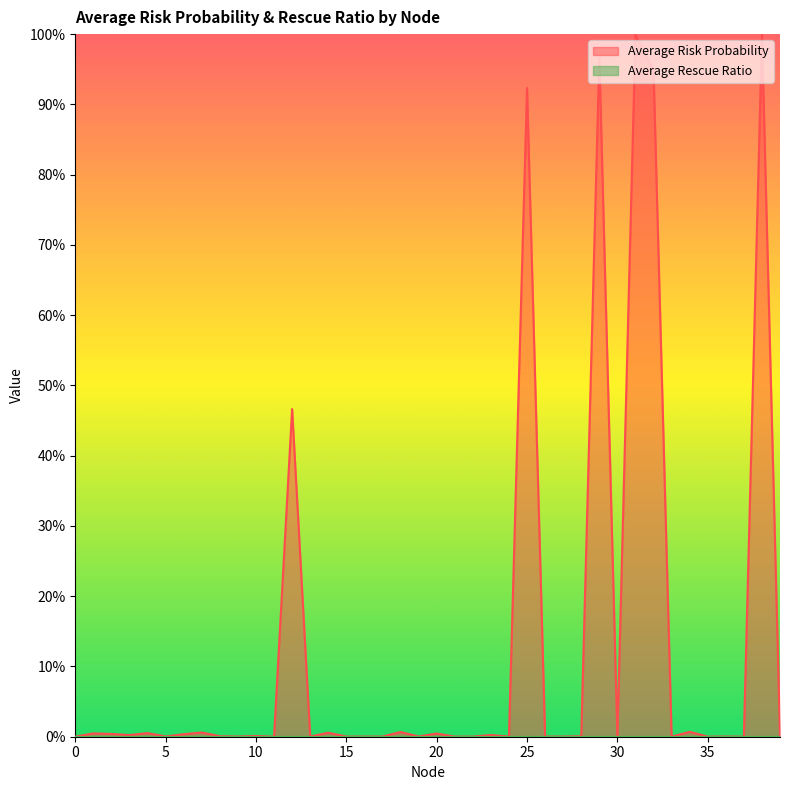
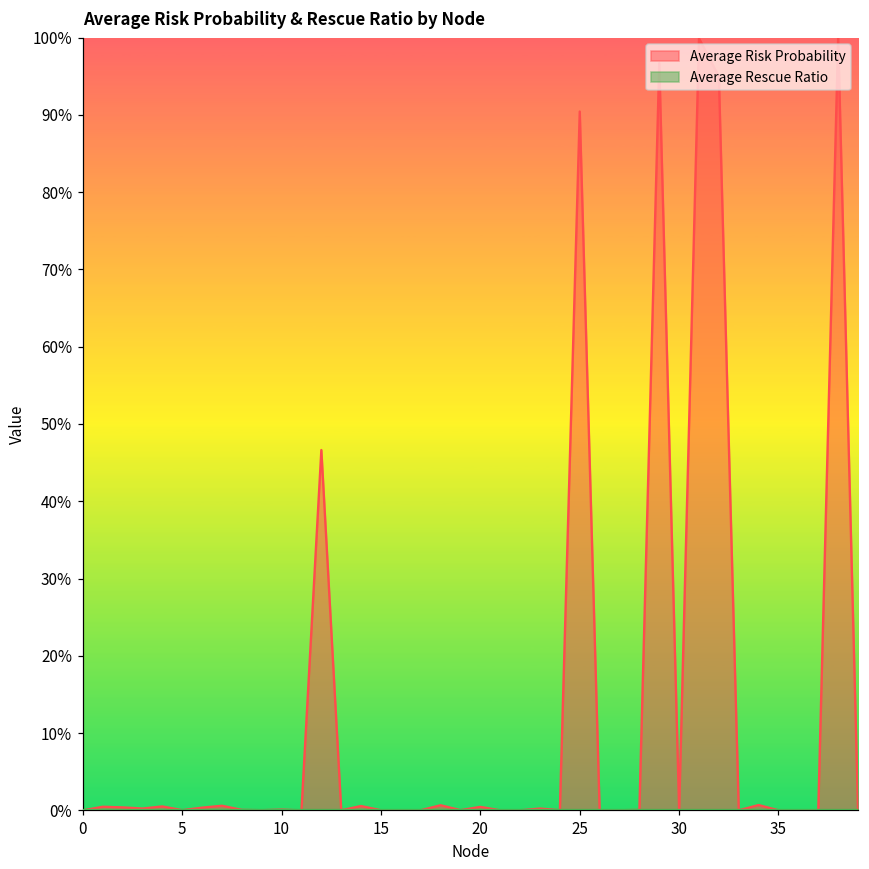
Average Risk Probability, 25: 92% -> 90%
